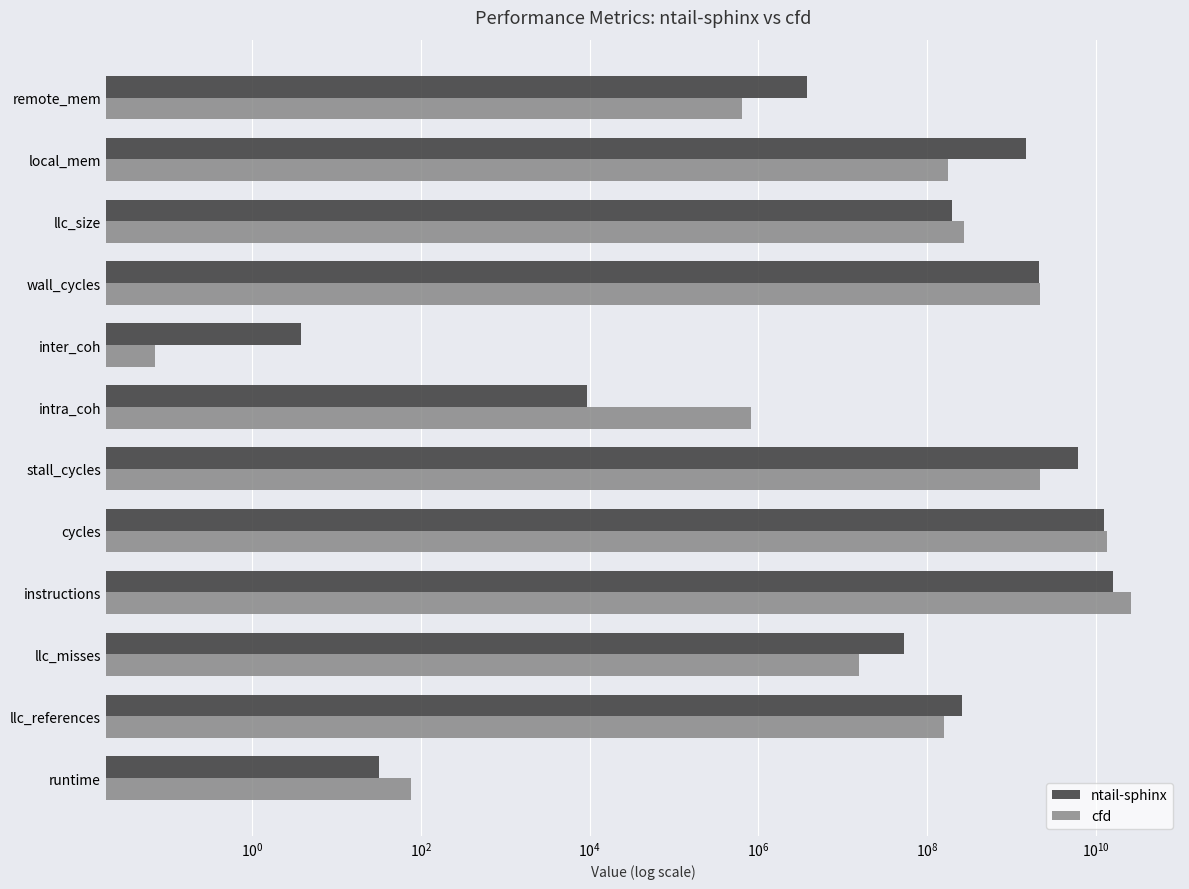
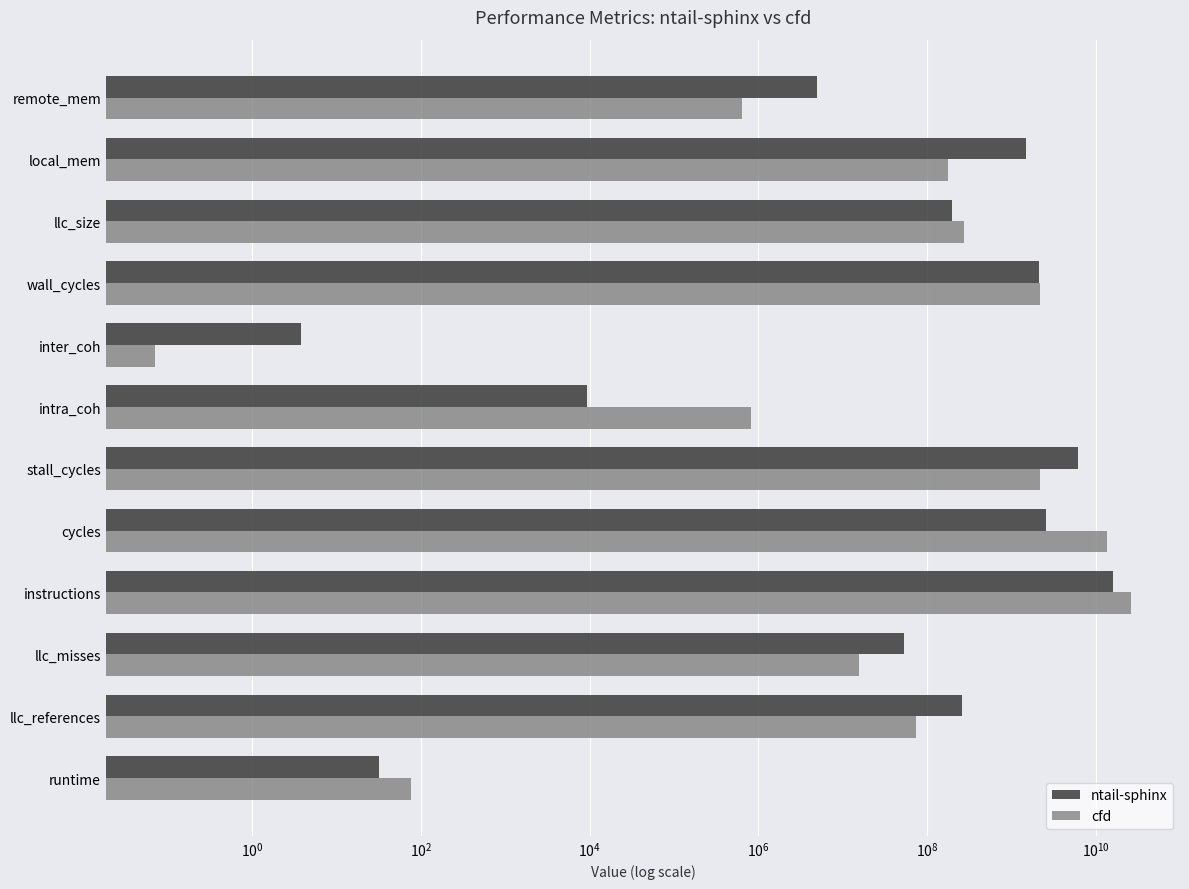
ntail-sphinx, remote_mem: 4000000 -> 5000000
ntail-sphinx, cycles: 12000000000 -> 2600000000
cfd, llc_references: 160000000 -> 70000000
